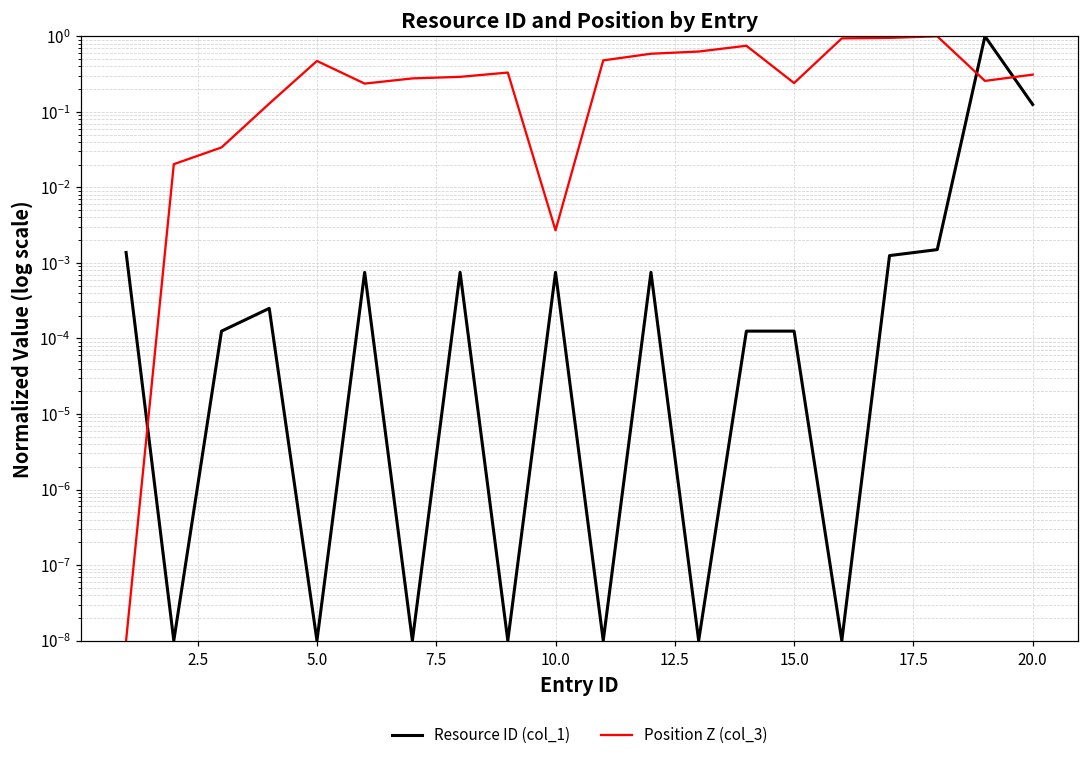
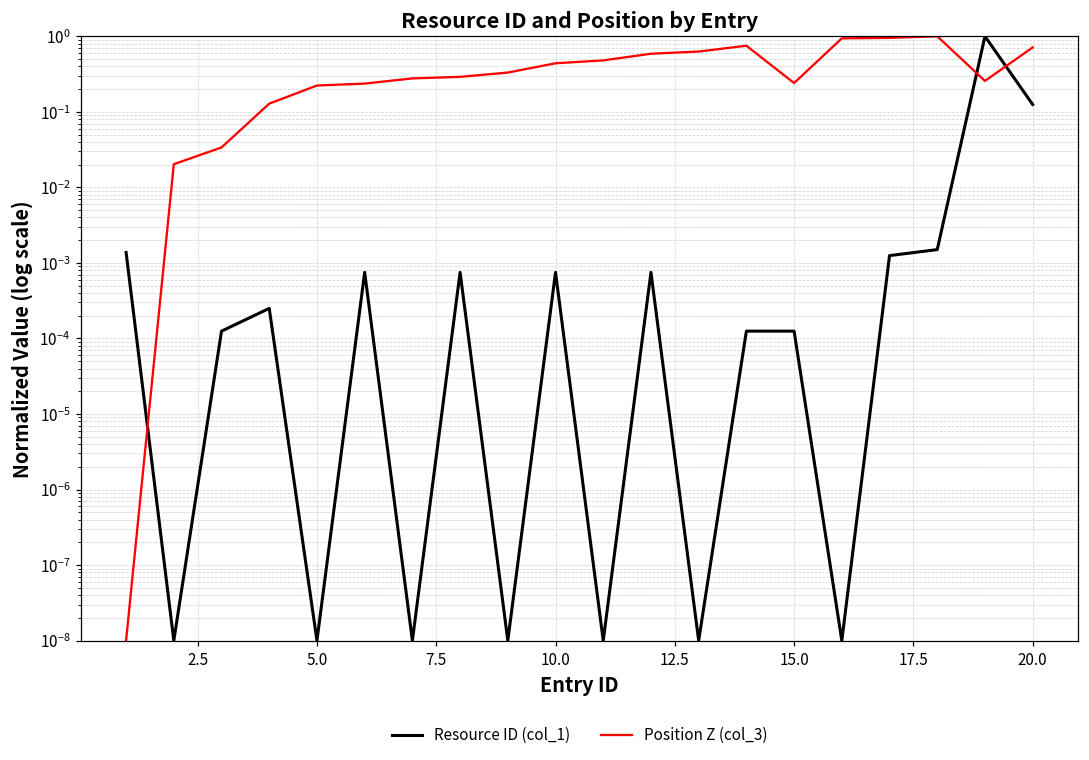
Position Z (col_3), 5.0: 0.5 -> 0.22
Position Z (col_3), 10.0: 0.0027 -> 0.4
Position Z (col_3), 20.0: 0.3 -> 0.7
